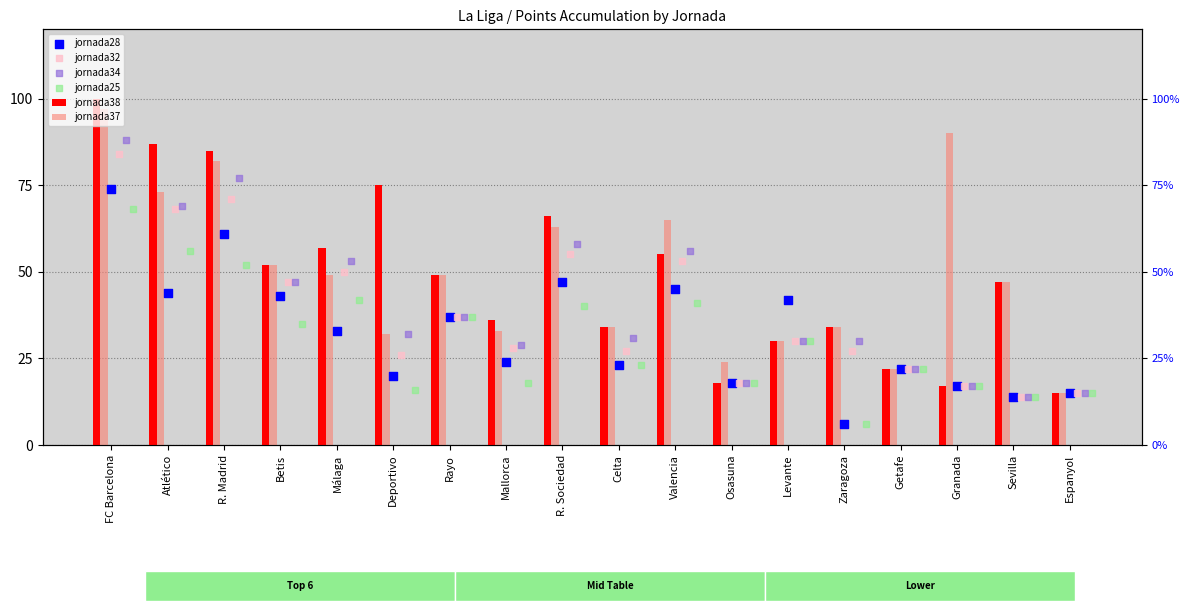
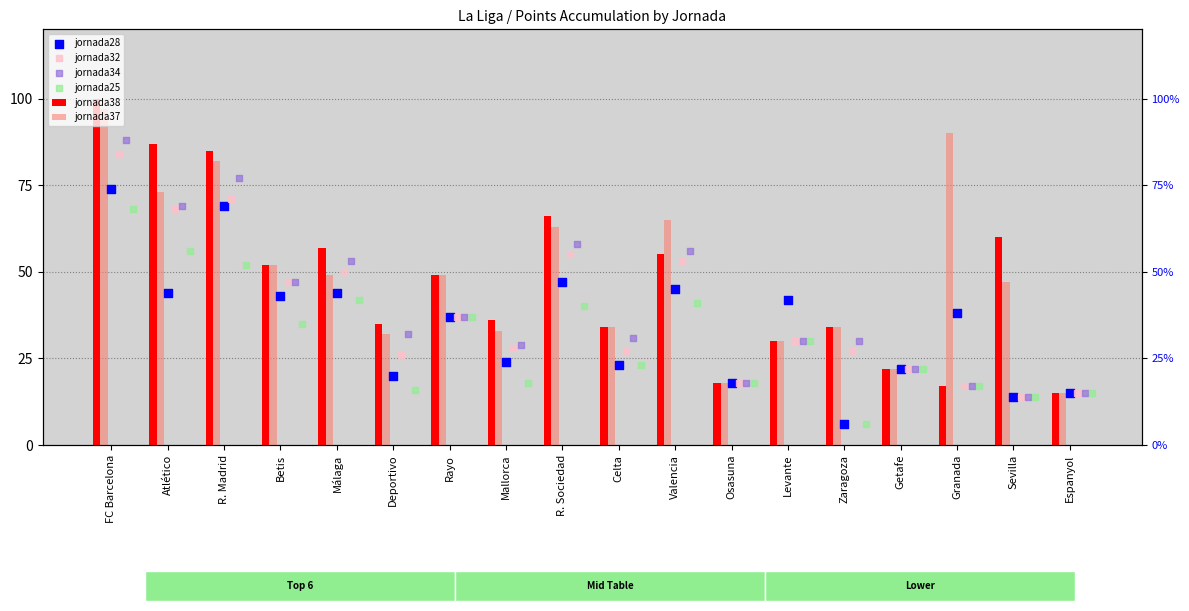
jornada28, R. Madrid: 61 -> 69
jornada28, Málaga: 33 -> 44
jornada38, Deportivo: 75 -> 35
jornada37, Osasuna: 24 -> 18
jornada28, Granada: 17 -> 38
jornada38, Sevilla: 47 -> 60
